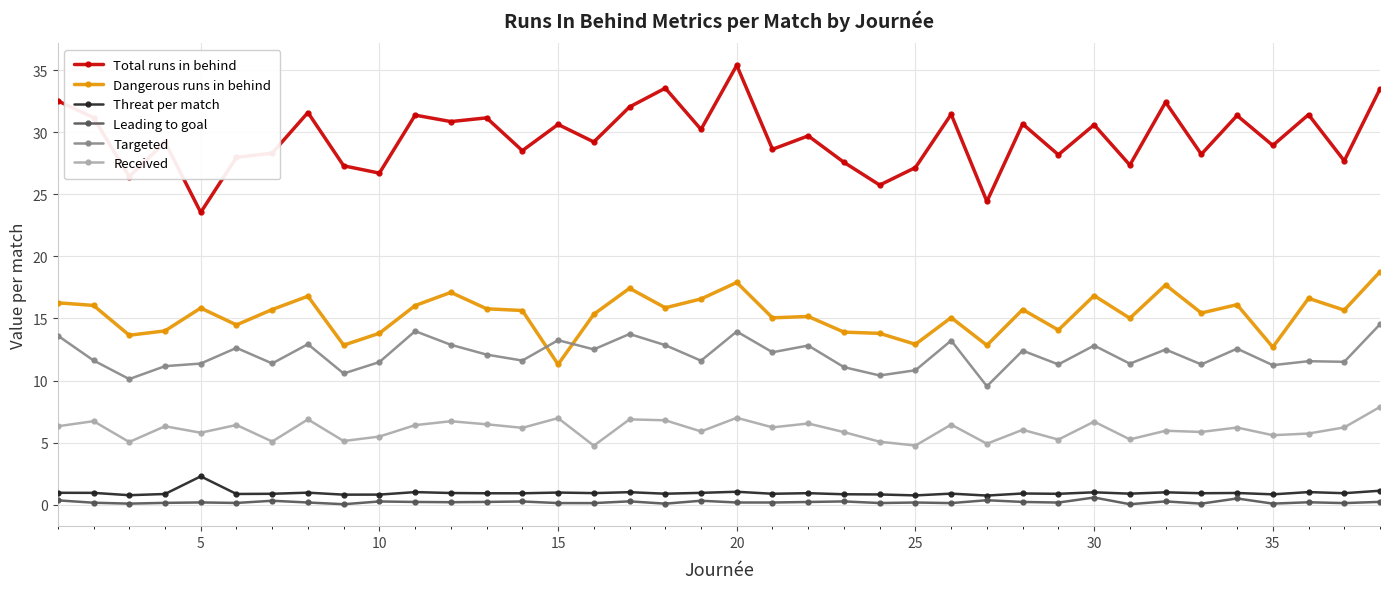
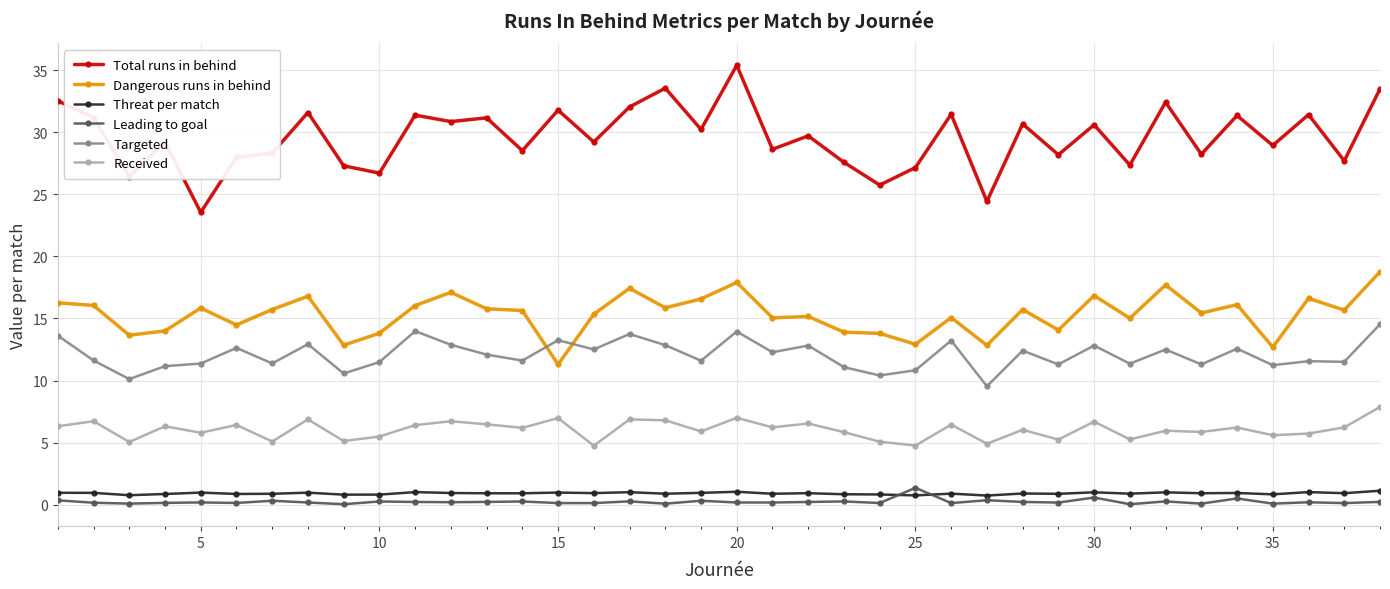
Threat per match, 5: 2.3 -> 1.0
Total runs in behind, 15: 30.6 -> 31.8
Leading to goal, 25: 0.2 -> 1.4
